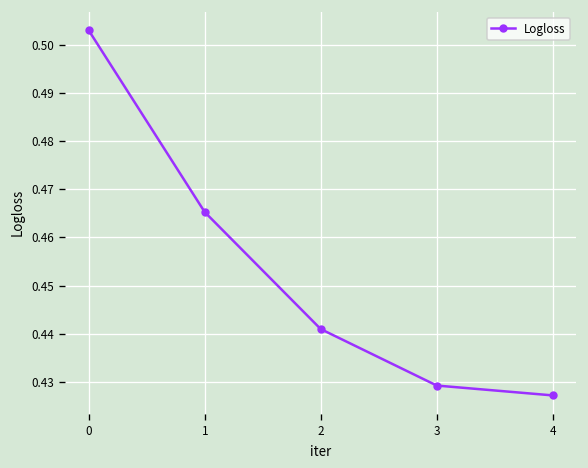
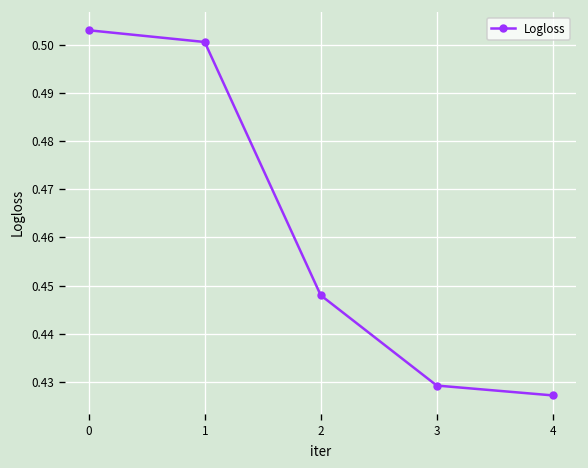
1: 0.465 -> 0.501
2: 0.441 -> 0.448
